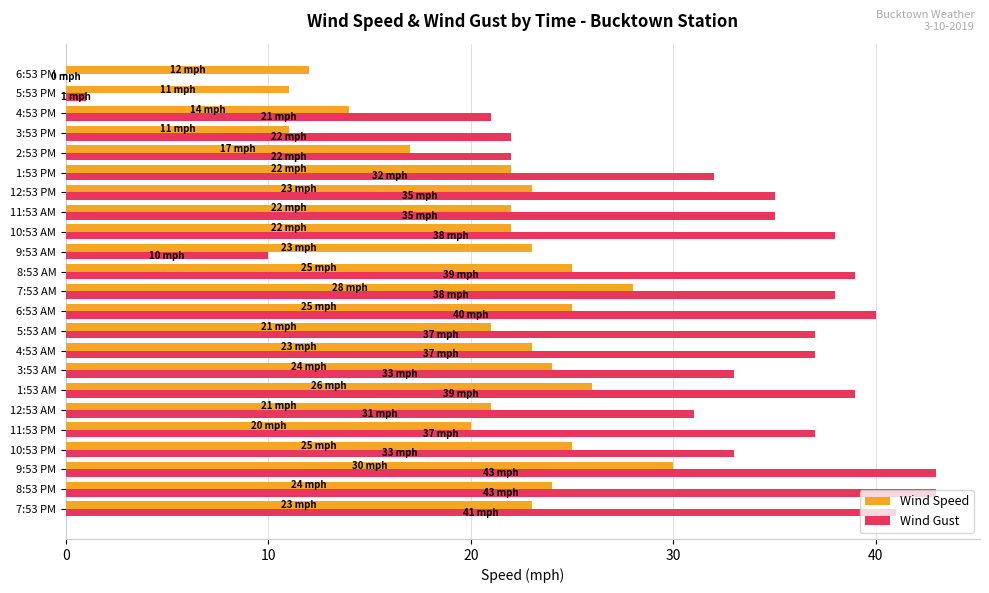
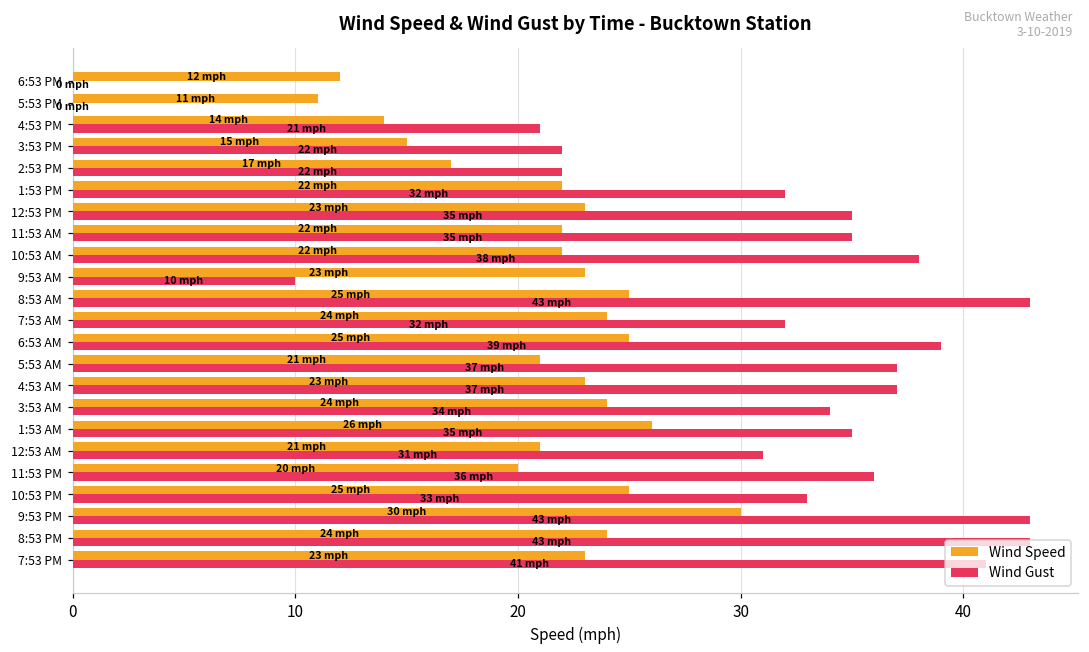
Wind Gust, 5:53 PM: 1 -> 0
Wind Speed, 3:53 PM: 11 -> 15
Wind Gust, 8:53 AM: 39 -> 43
Wind Speed, 7:53 AM: 28 -> 24
Wind Gust, 7:53 AM: 38 -> 32
Wind Gust, 6:53 AM: 40 -> 39
Wind Gust, 3:53 AM: 33 -> 34
Wind Gust, 1:53 AM: 39 -> 35
Wind Gust, 11:53 PM: 37 -> 36
